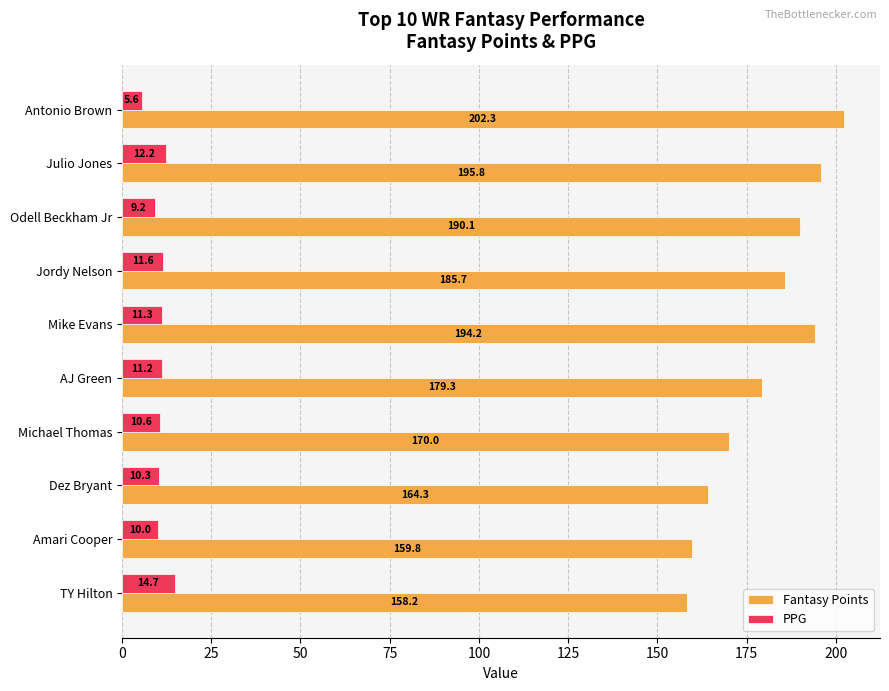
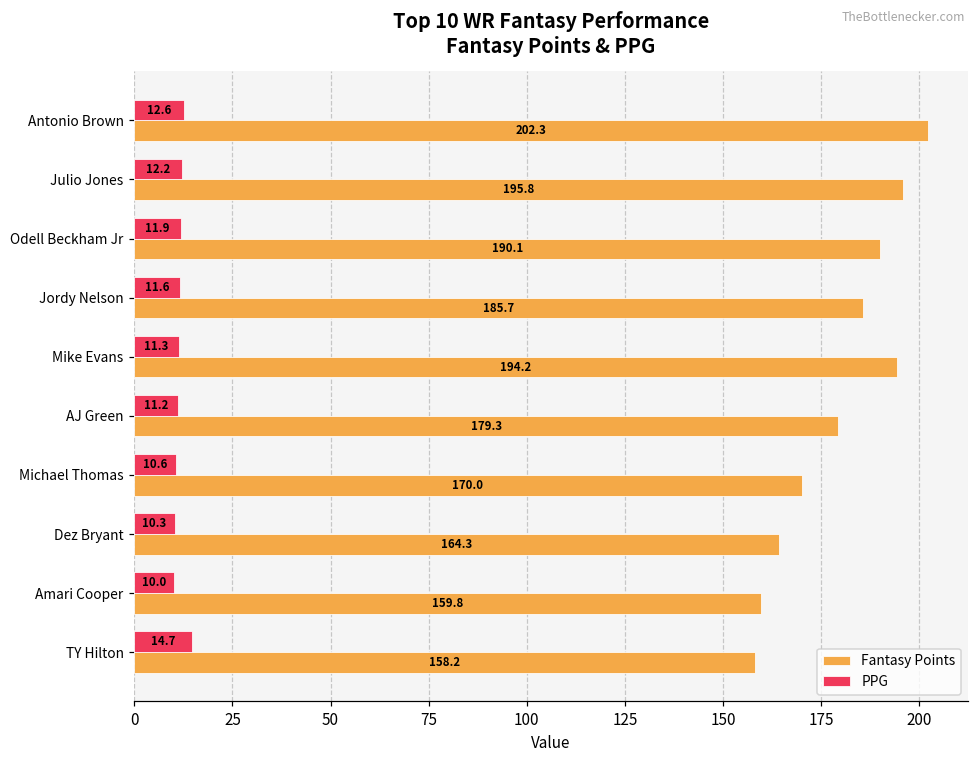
PPG, Antonio Brown: 5.6 -> 12.6
PPG, Odell Beckham Jr: 9.2 -> 11.9
